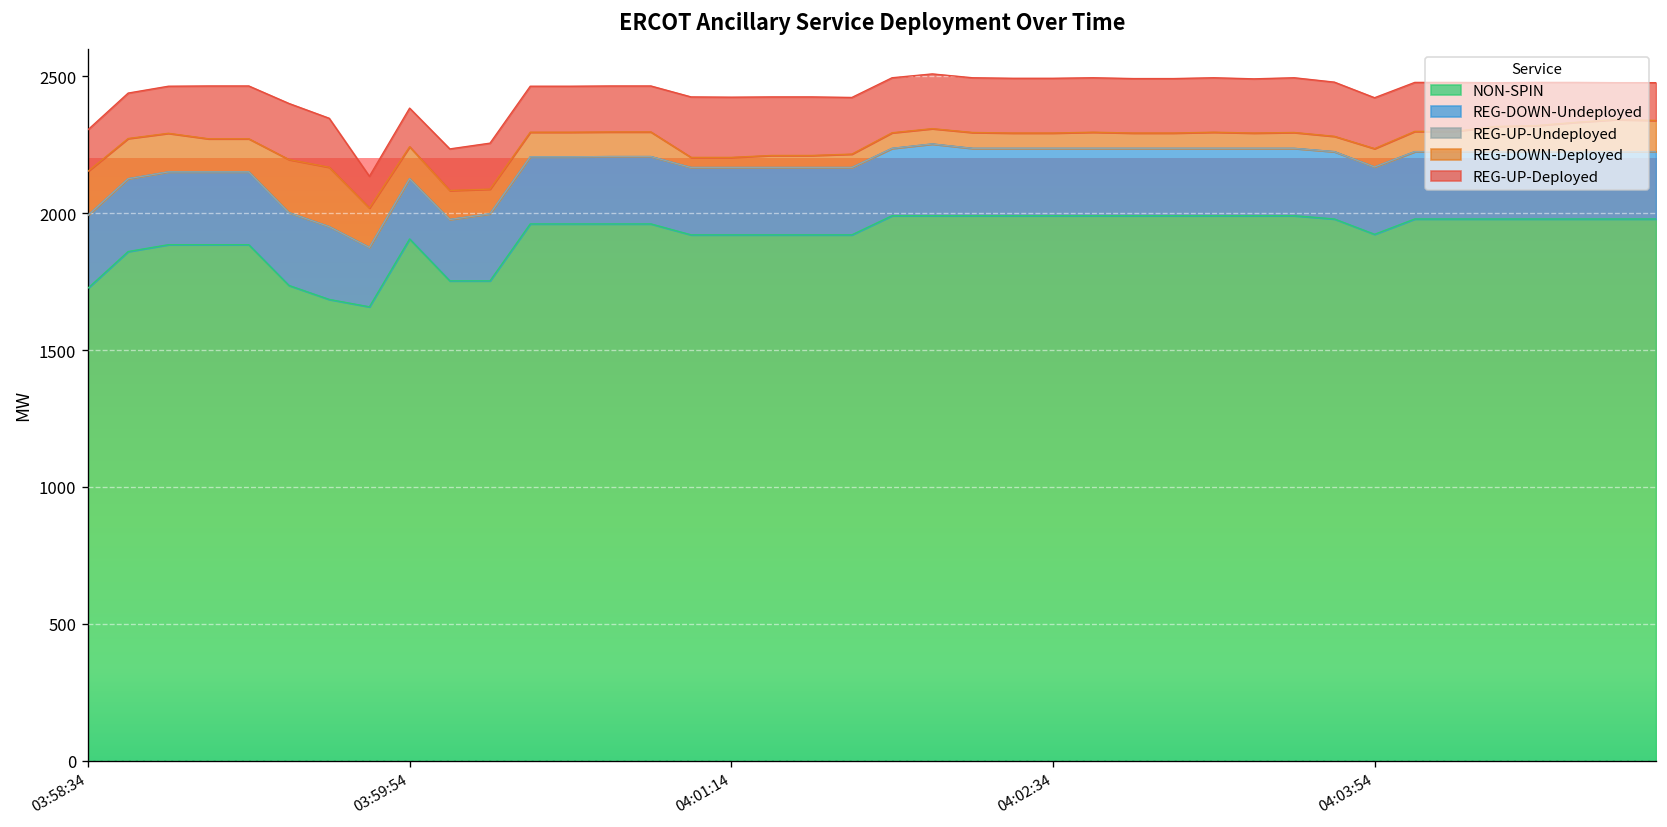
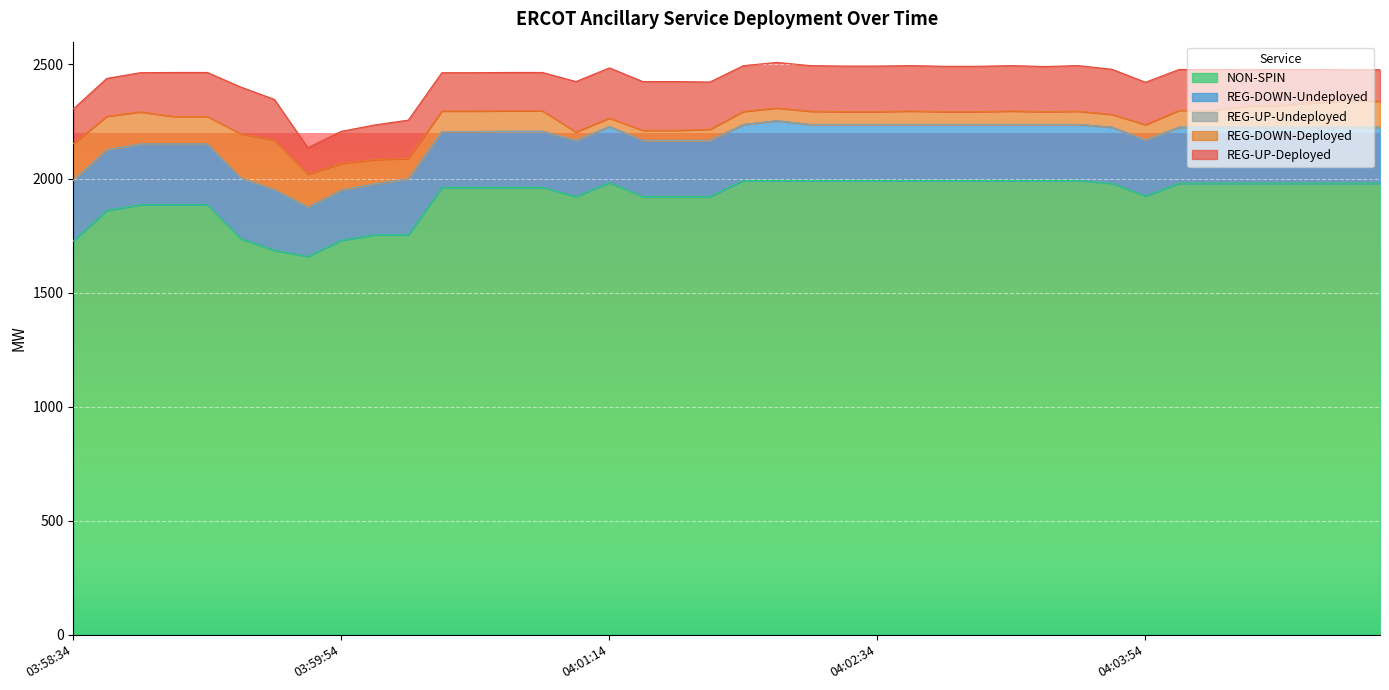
NON-SPIN, 03:59:54: 1910 -> 1730
NON-SPIN, 04:01:14: 1920 -> 1980
